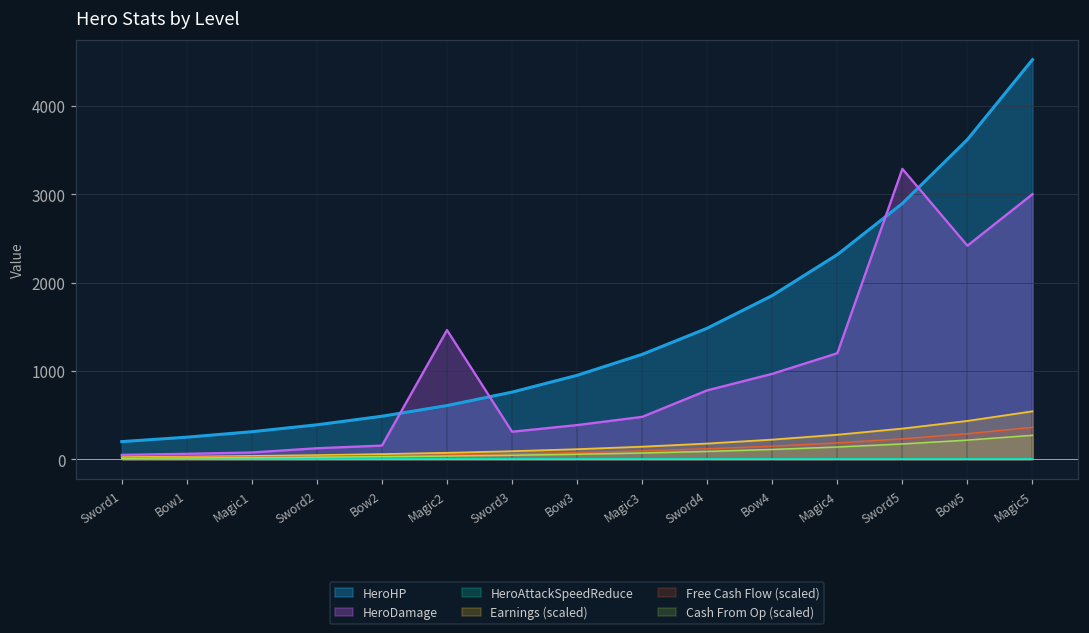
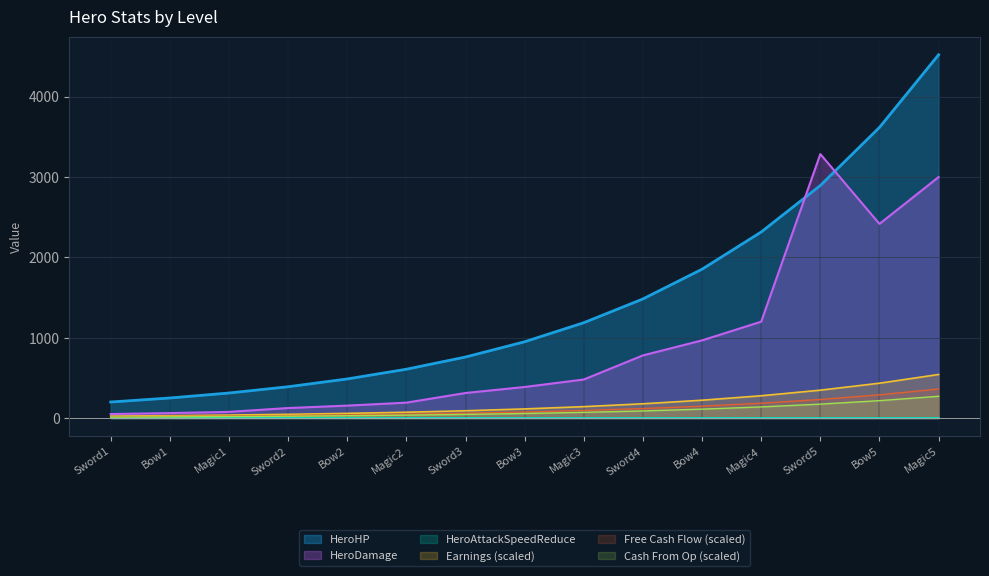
HeroDamage, Magic2: 1500 -> 200
